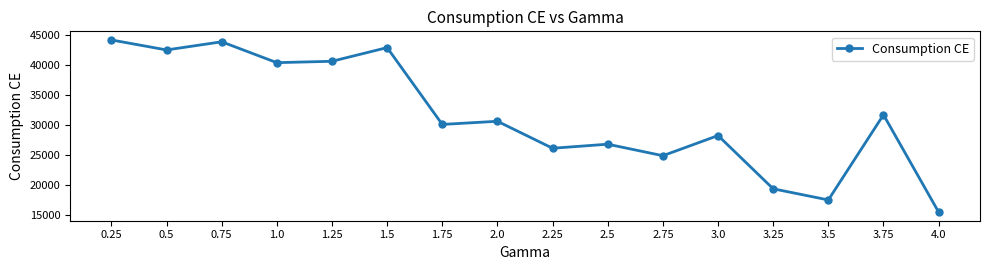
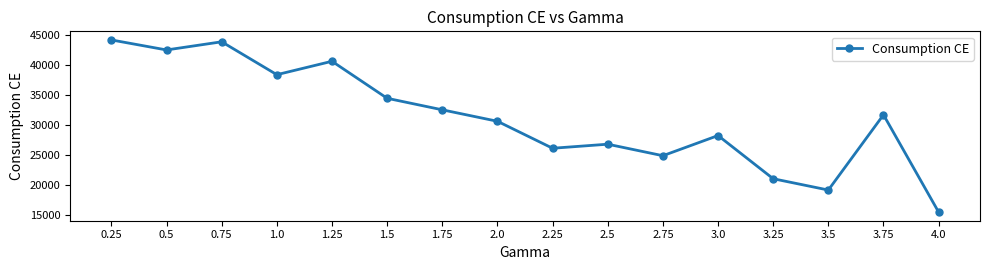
1.0: 40000 -> 38000
1.5: 43000 -> 34000
1.75: 30000 -> 32000
3.25: 19000 -> 21000
3.5: 17000 -> 19000
